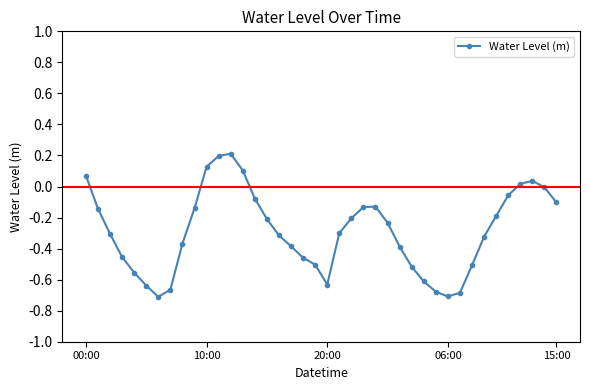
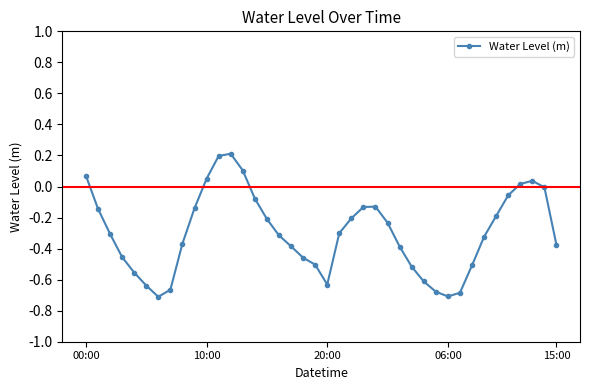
10:00: 0.13 -> 0.05
15:00: -0.10 -> -0.38
